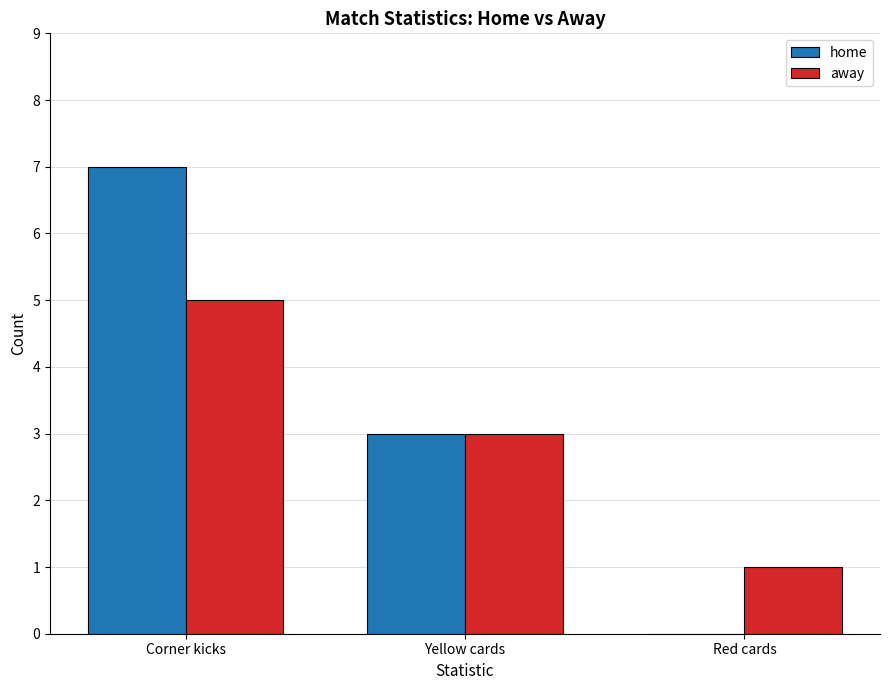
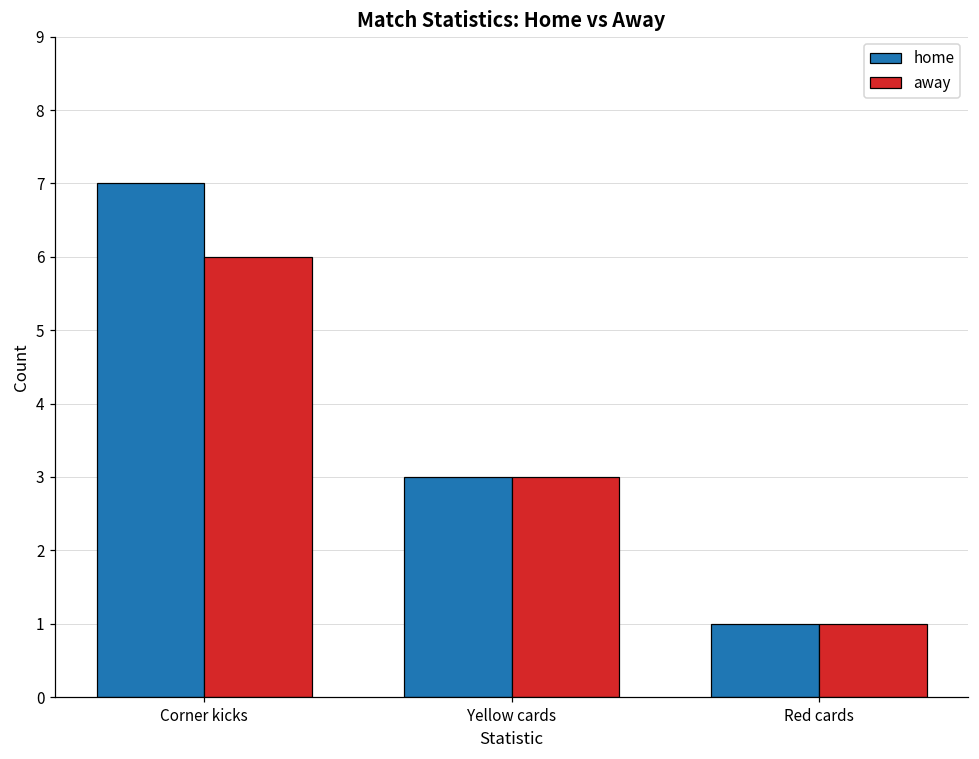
away, Corner kicks: 5 -> 6
home, Red cards: 0 -> 1
